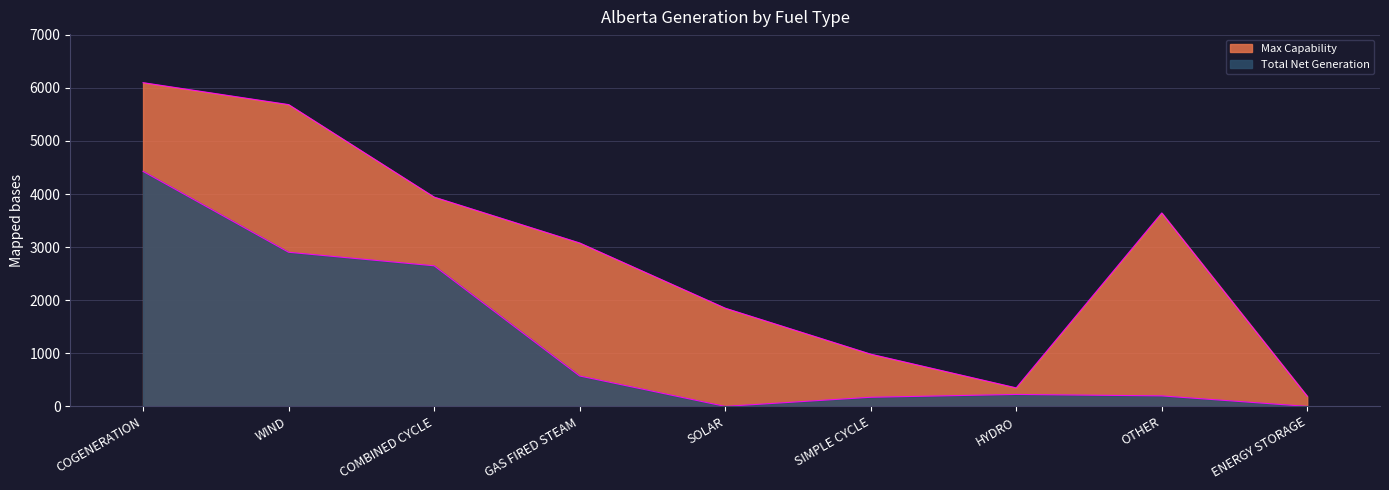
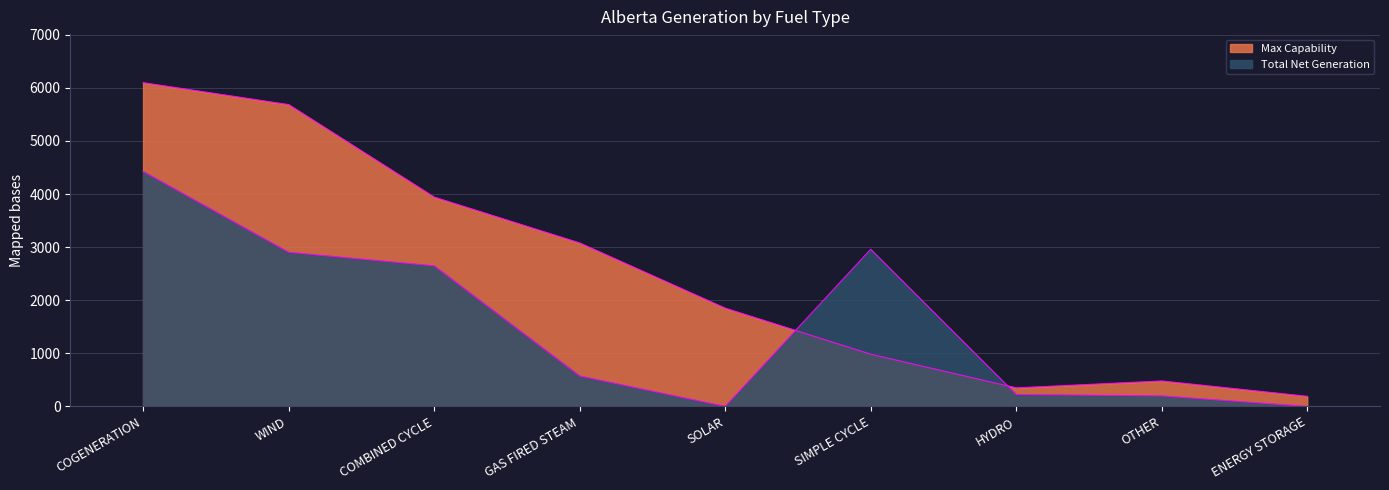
Total Net Generation, SIMPLE CYCLE: 200 -> 3000
Max Capability, OTHER: 3600 -> 500
